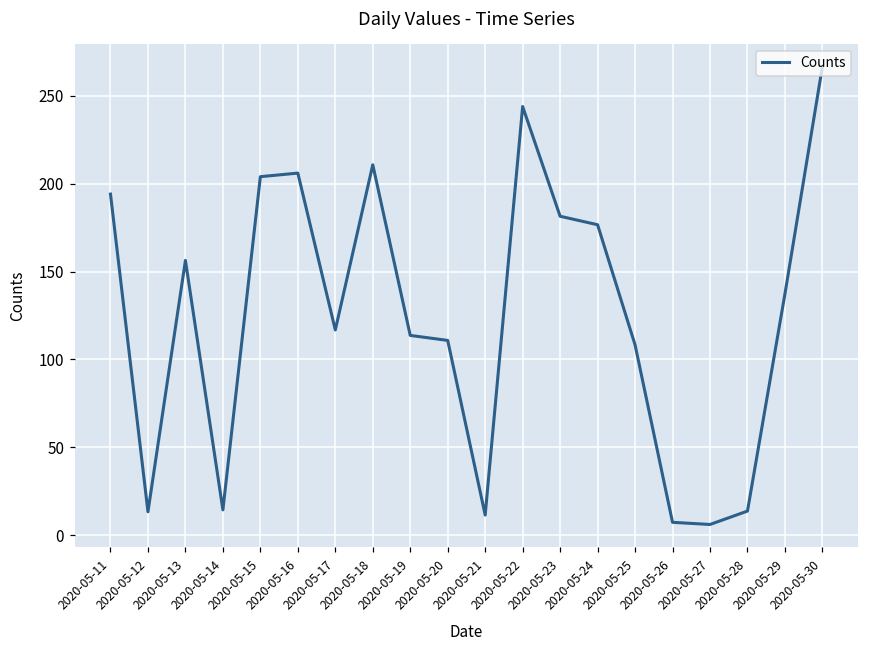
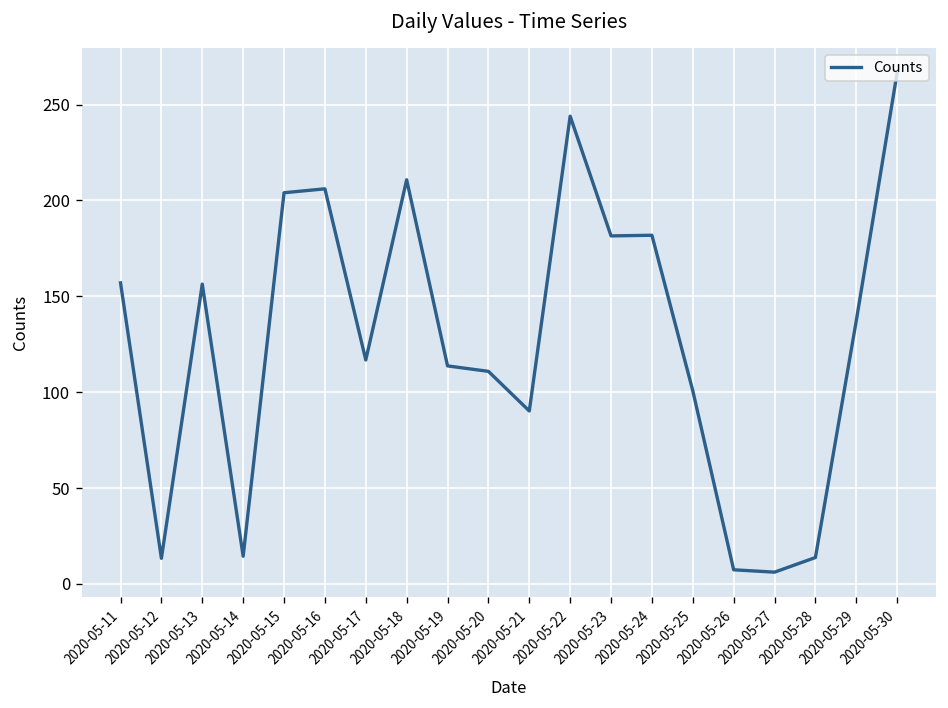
2020-05-11: 194 -> 157
2020-05-21: 11 -> 90
2020-05-24: 177 -> 182
2020-05-25: 108 -> 101
